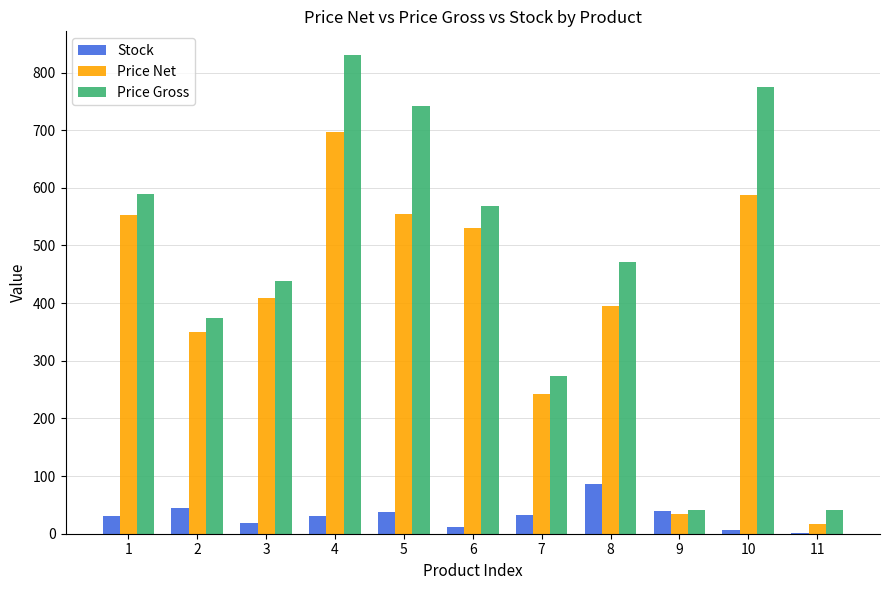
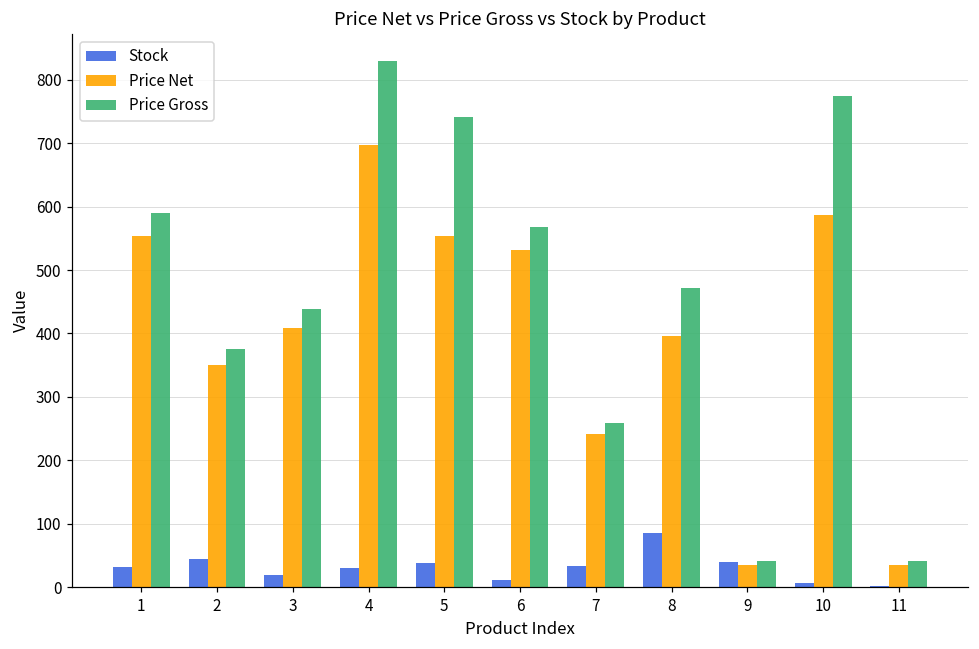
Price Gross, 7: 270 -> 260
Price Net, 11: 20 -> 30
